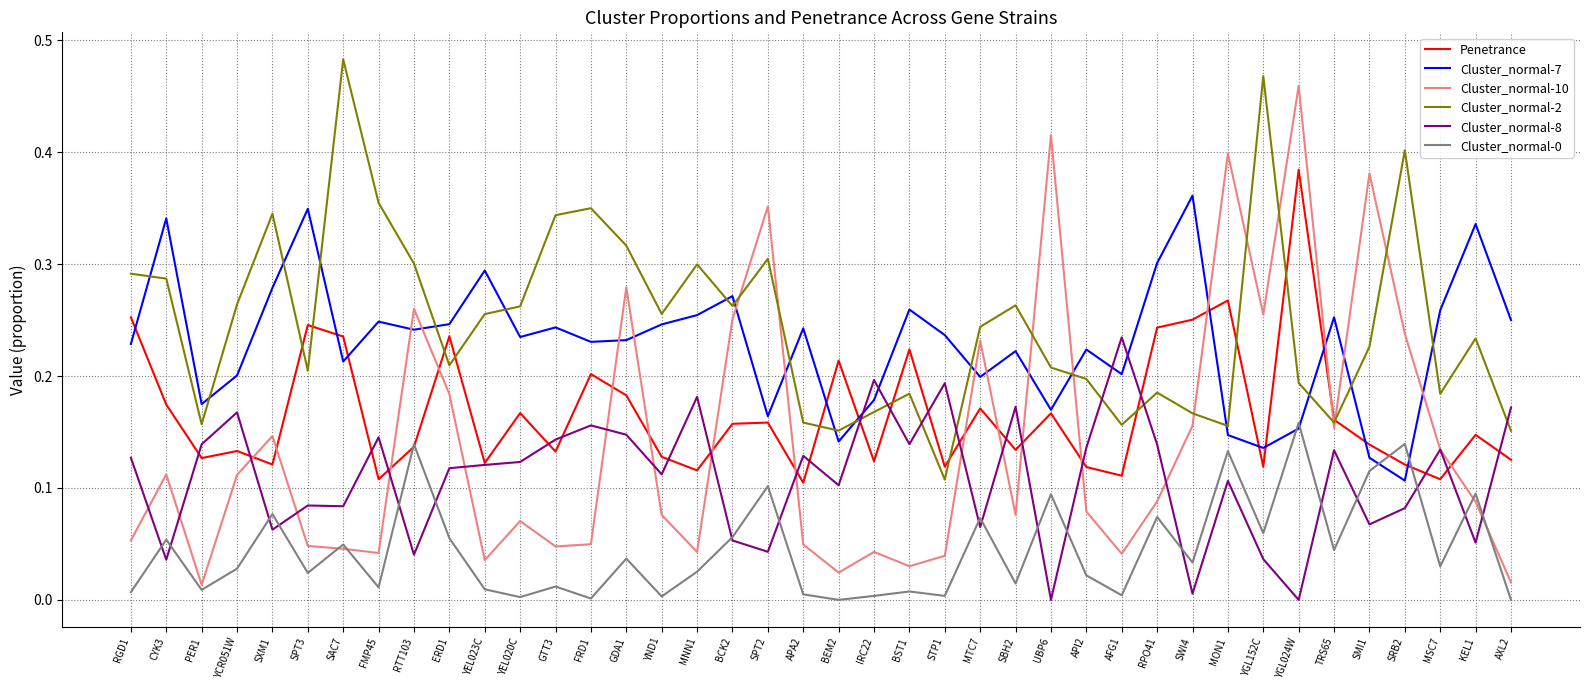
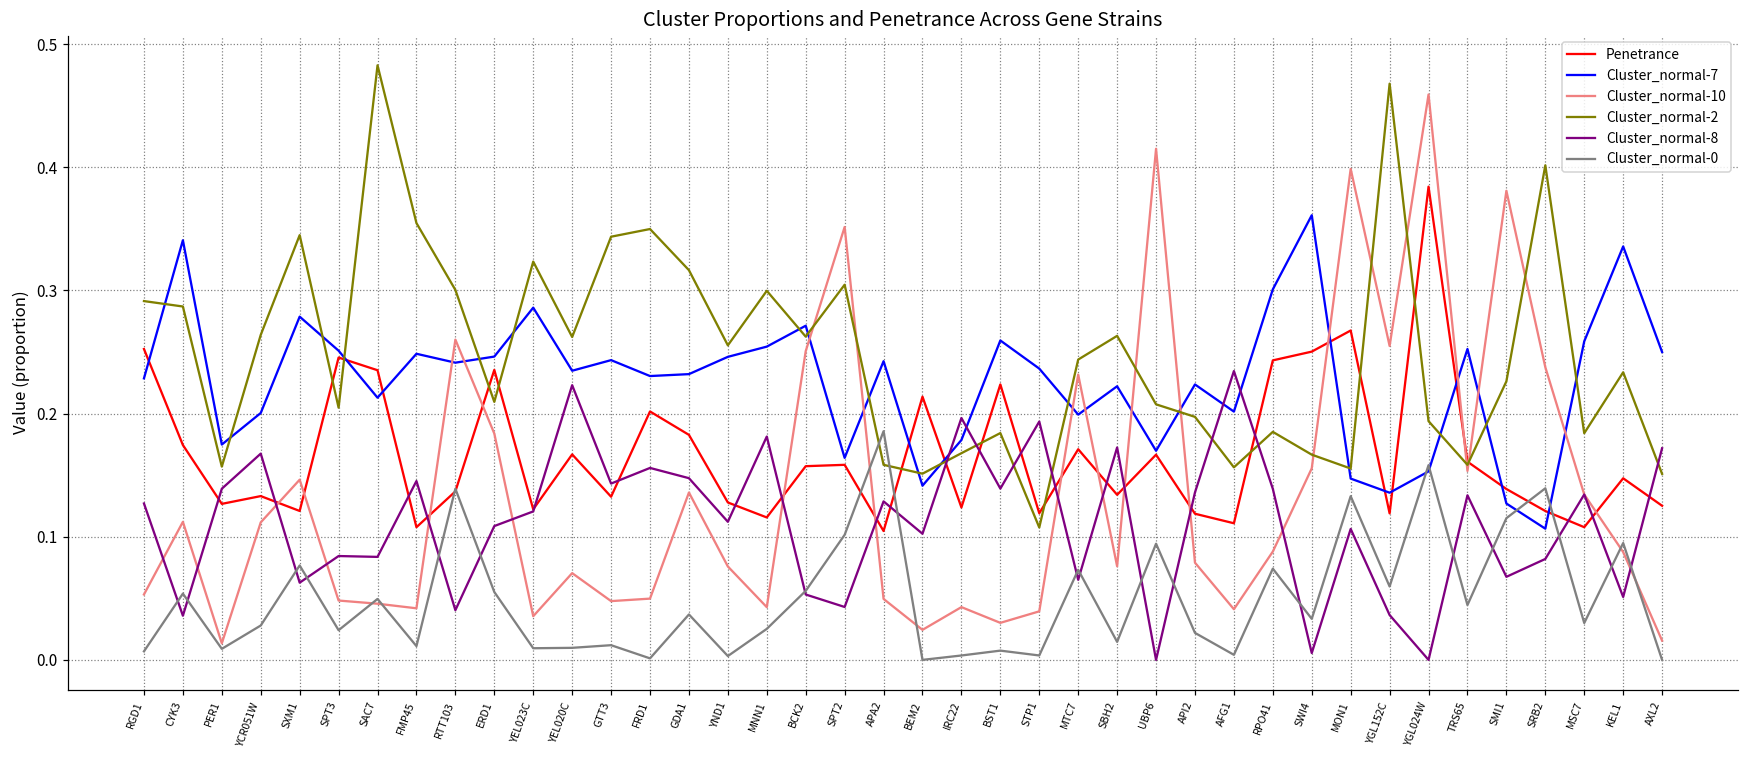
Cluster_normal-7, SPT3: 0.349 -> 0.251
Cluster_normal-8, ERD1: 0.118 -> 0.109
Cluster_normal-7, YEL023C: 0.294 -> 0.286
Cluster_normal-2, YEL023C: 0.255 -> 0.323
Cluster_normal-8, YEL020C: 0.123 -> 0.223
Cluster_normal-0, YEL020C: 0.002 -> 0.010
Cluster_normal-10, GDA1: 0.279 -> 0.136
Cluster_normal-0, APA2: 0.005 -> 0.186
